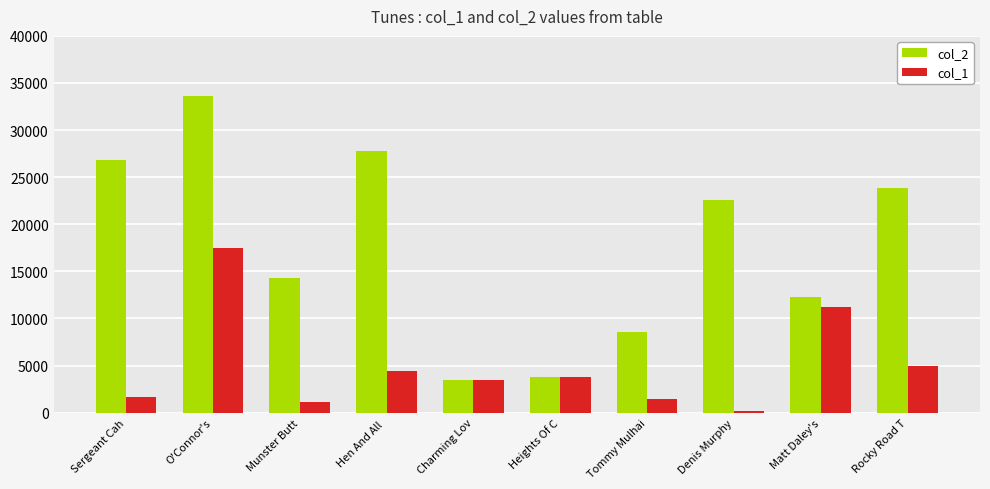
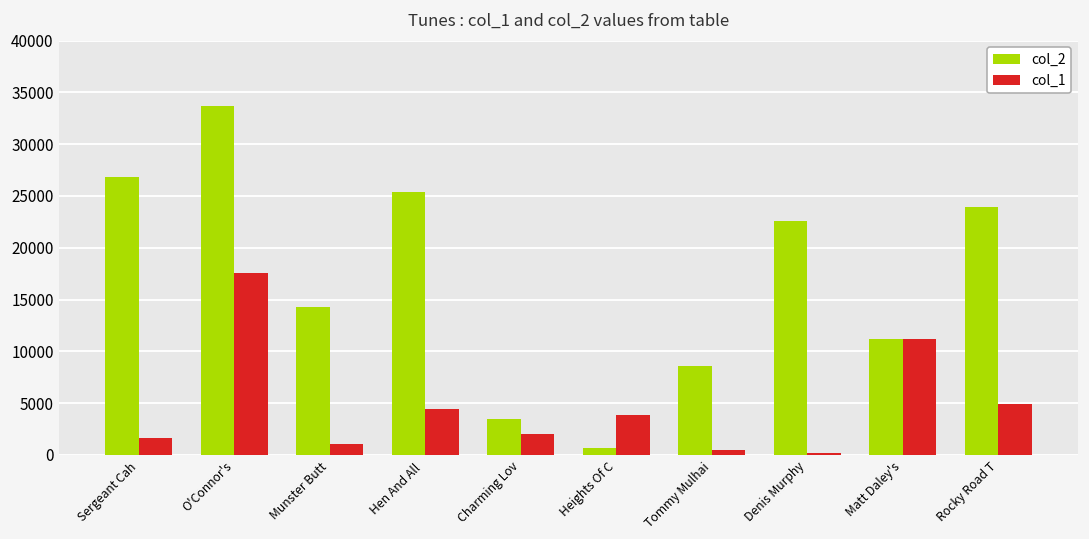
col_2, Hen And All: 28000 -> 25000
col_1, Charming Lov: 3000 -> 2000
col_2, Heights Of C: 4000 -> 1000
col_1, Tommy Mulhai: 1400 -> 500
col_2, Matt Daley's: 12000 -> 11000
